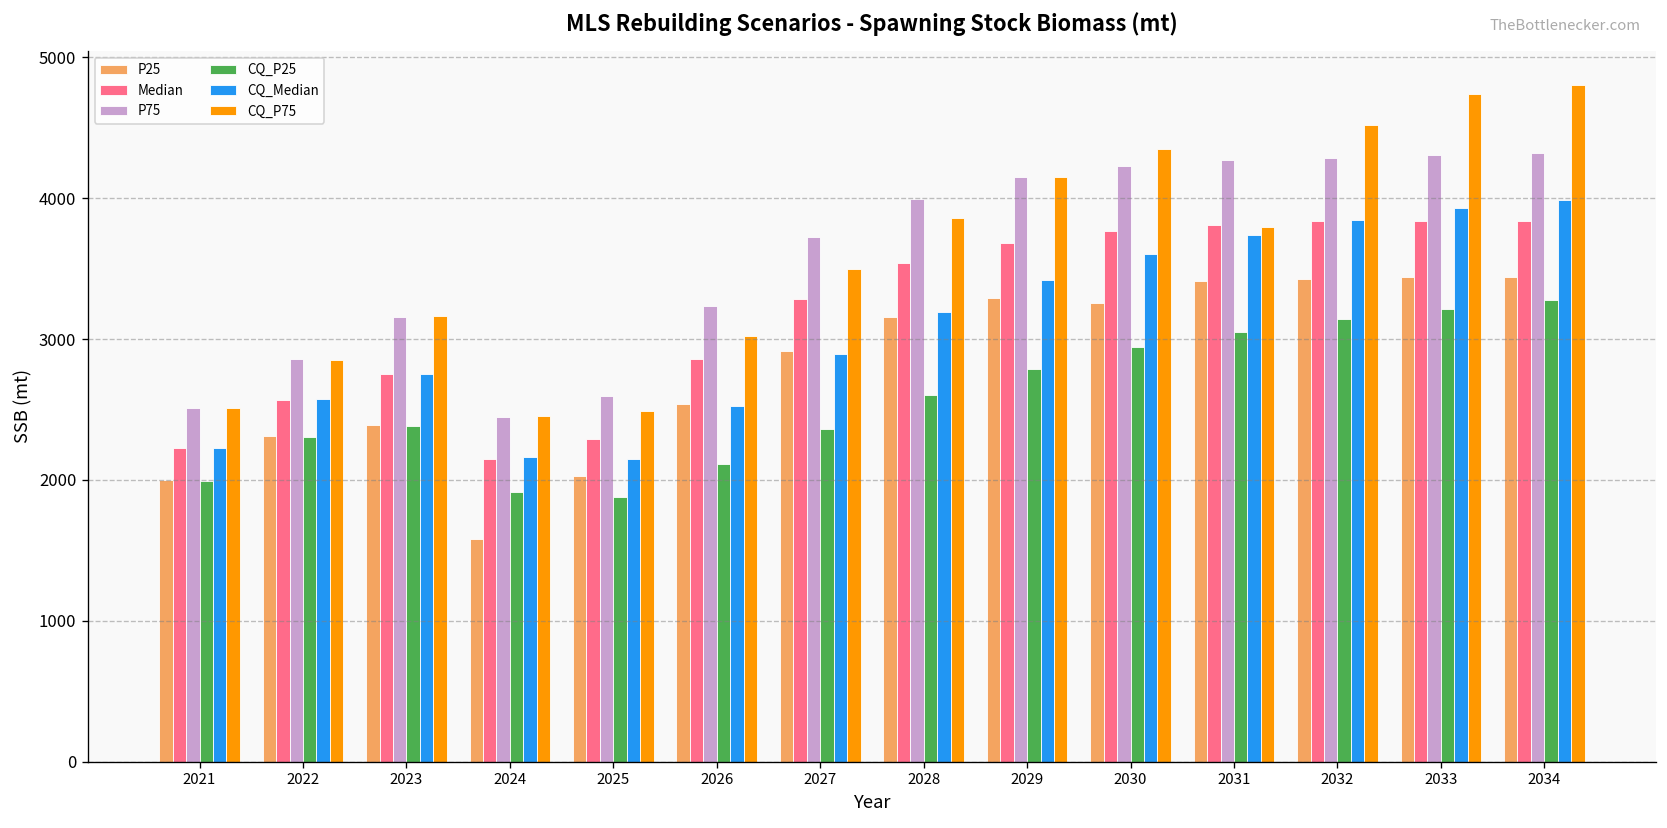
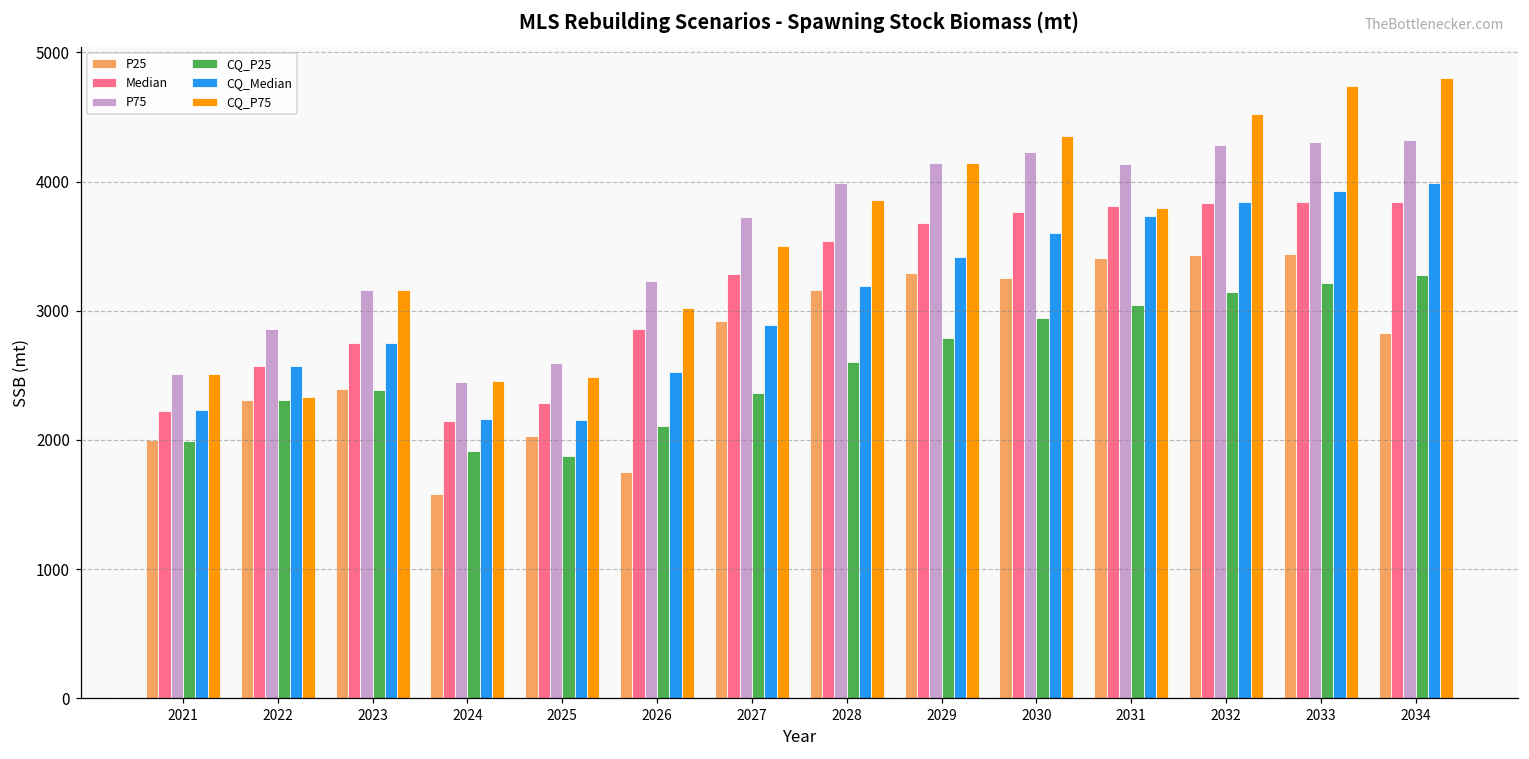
CQ_P75, 2022: 2850 -> 2330
P25, 2026: 2540 -> 1750
P75, 2031: 4270 -> 4140
P25, 2034: 3440 -> 2820
